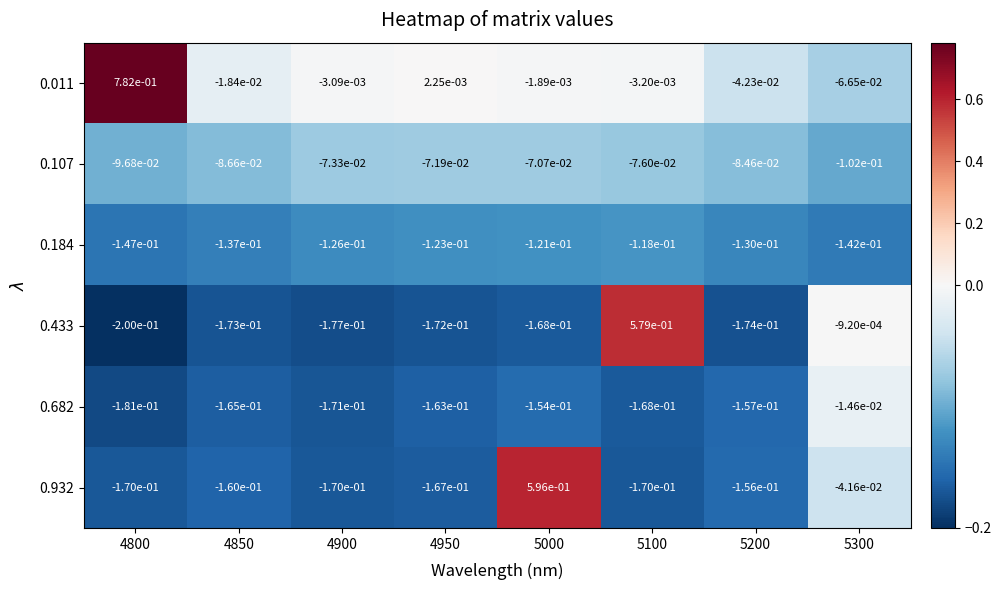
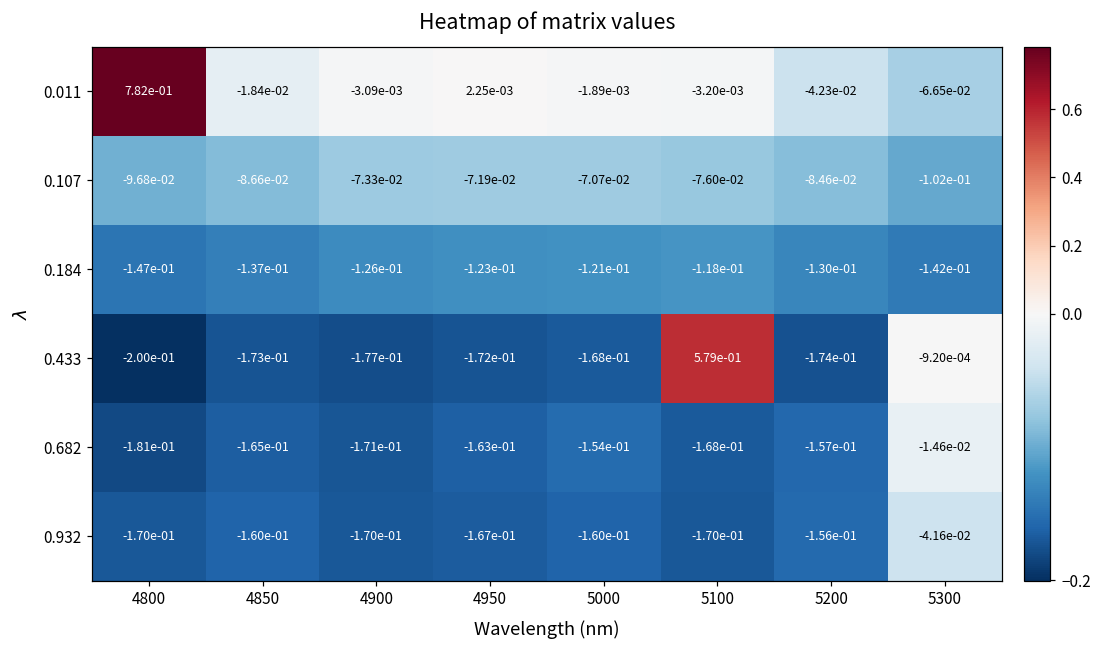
0.932, 5000: 5.96e-01 -> -1.60e-01
